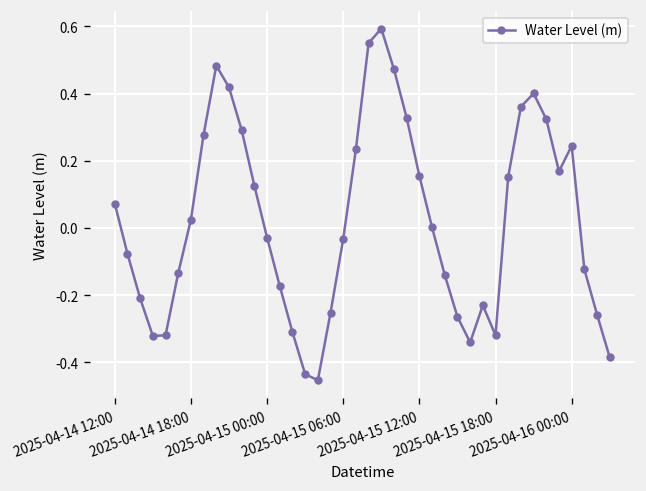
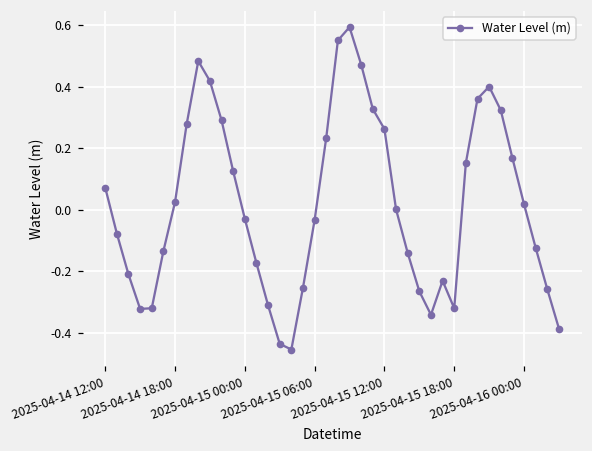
2025-04-15 12:00: 0.15 -> 0.26
2025-04-16 00:00: 0.24 -> 0.02
